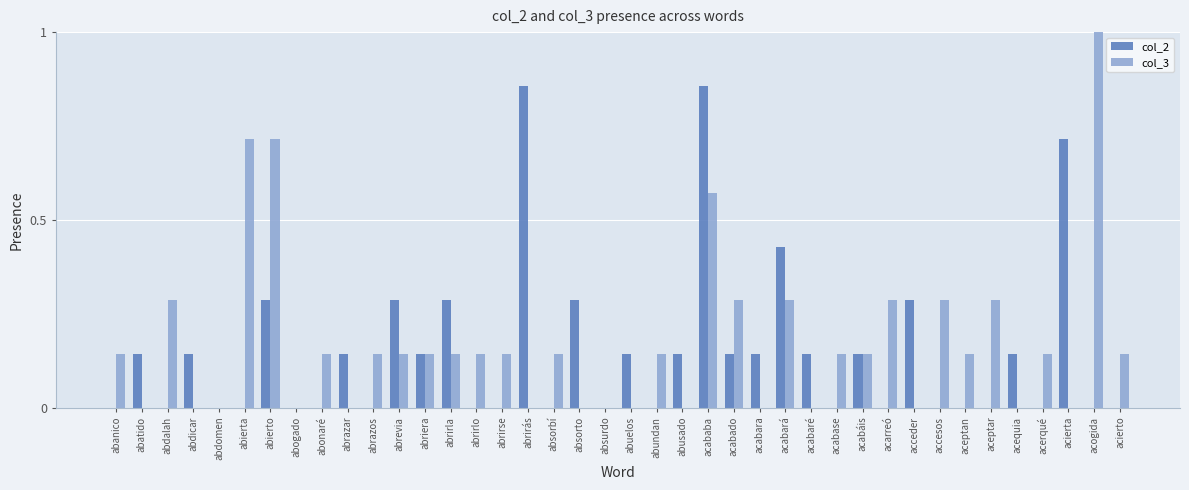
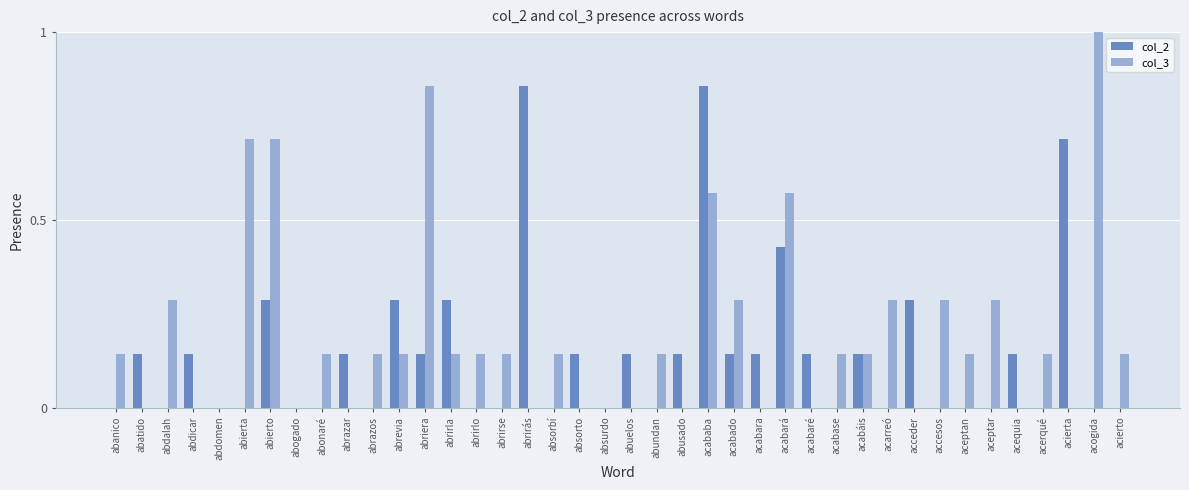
col_3, abriera: 0.14 -> 0.86
col_2, absorto: 0.29 -> 0.14
col_3, acabará: 0.29 -> 0.57
